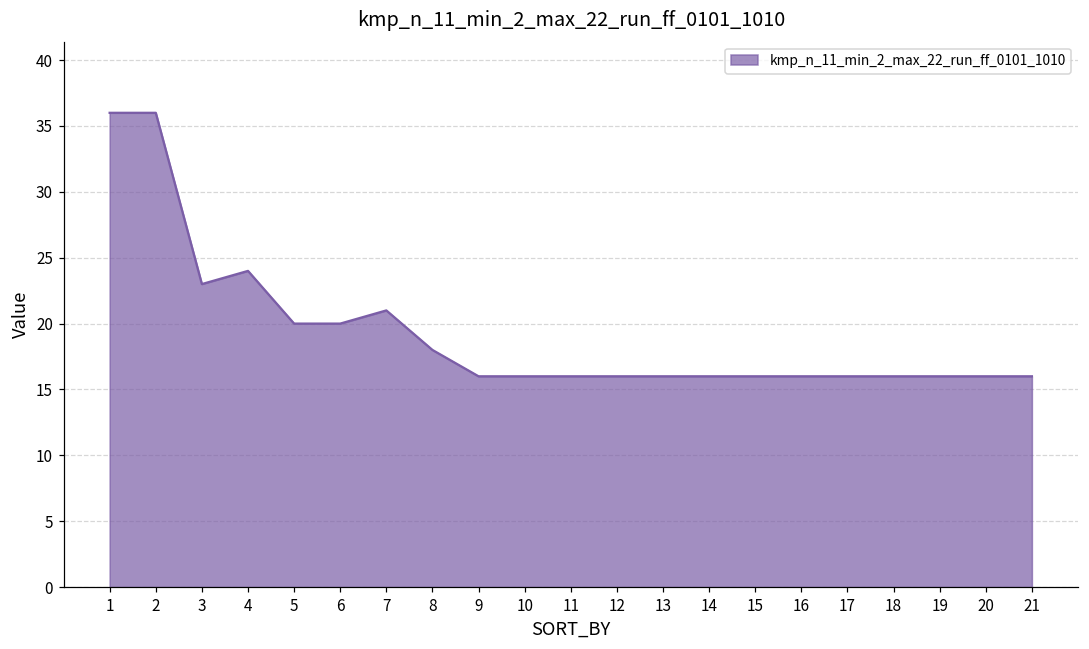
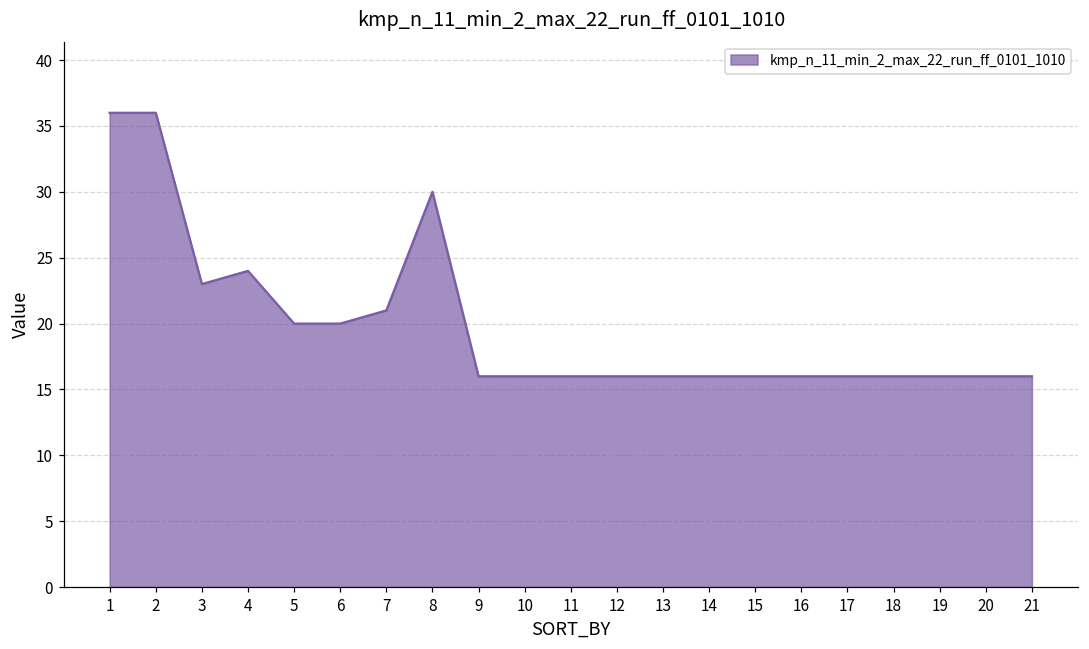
8: 18 -> 30
